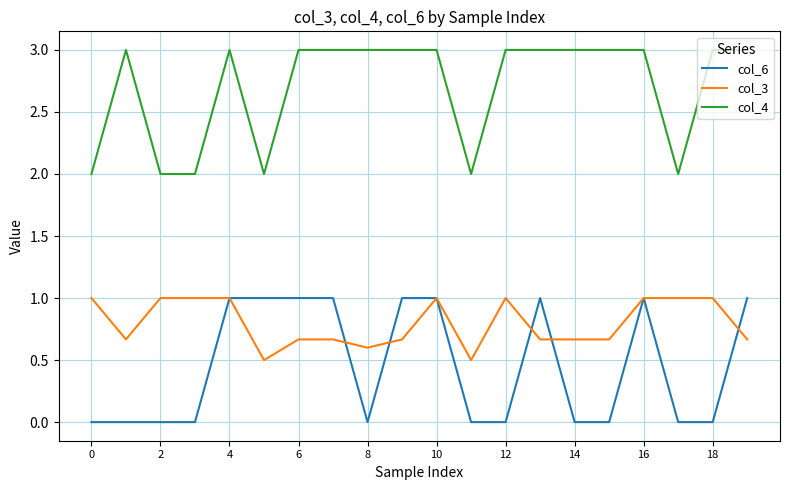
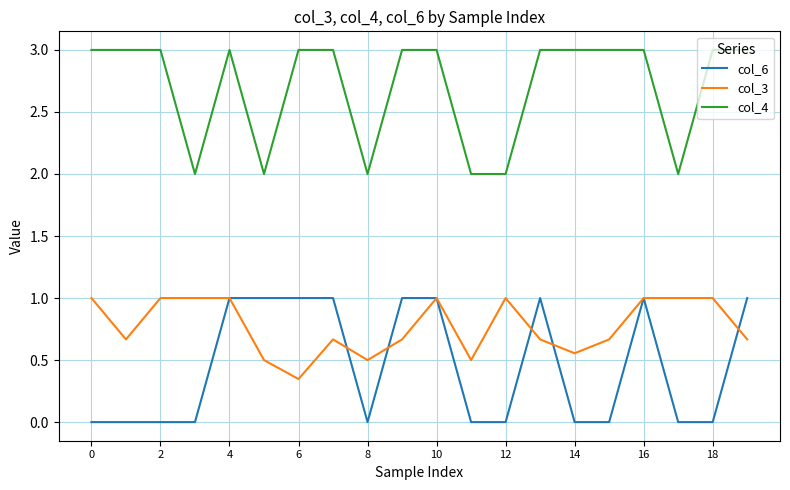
col_4, 0: 2 -> 3
col_4, 2: 2 -> 3
col_3, 6: 0.67 -> 0.35
col_3, 8: 0.6 -> 0.5
col_4, 8: 3 -> 2
col_4, 12: 3 -> 2
col_3, 14: 0.67 -> 0.55
